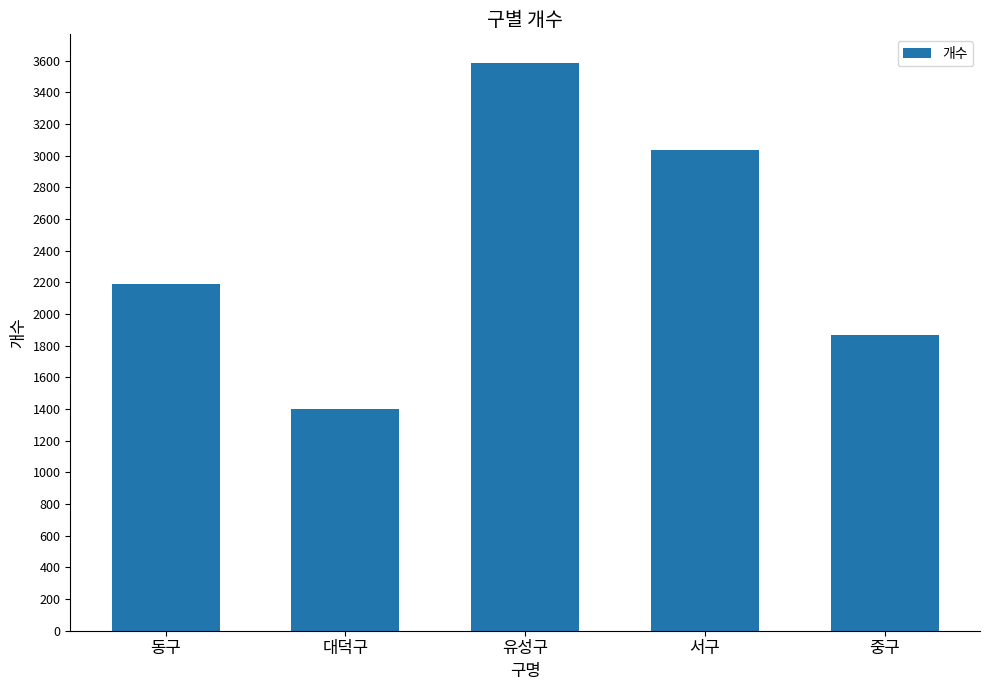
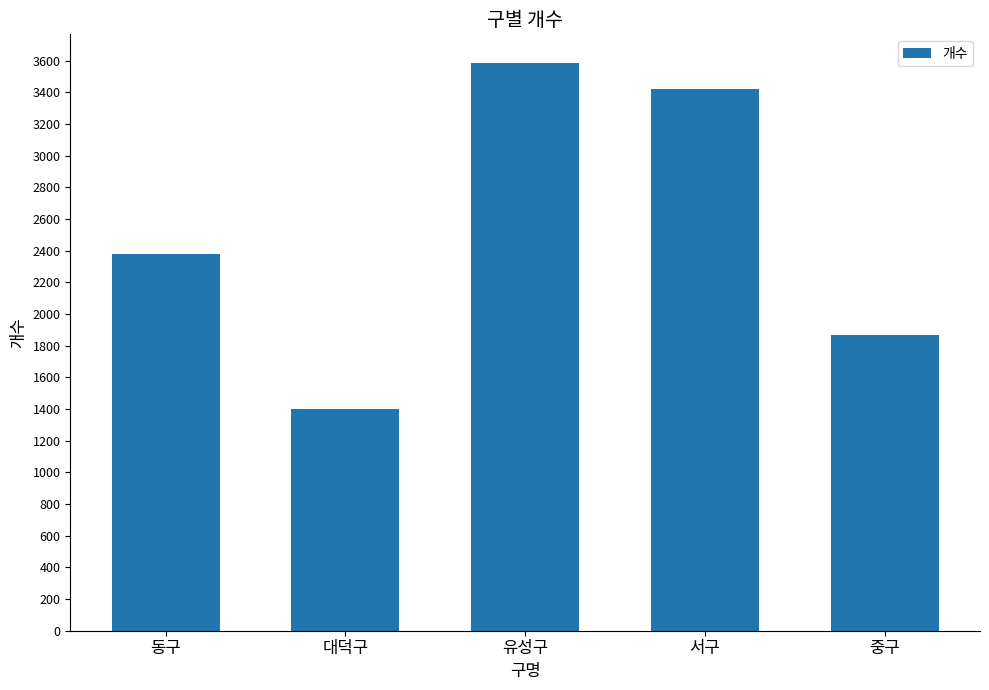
동구: 2190 -> 2380
서구: 3030 -> 3420
